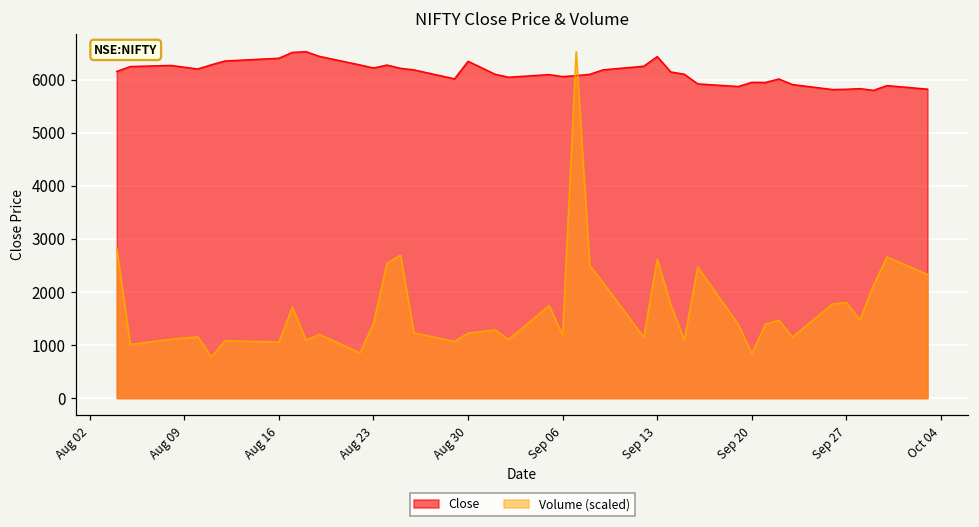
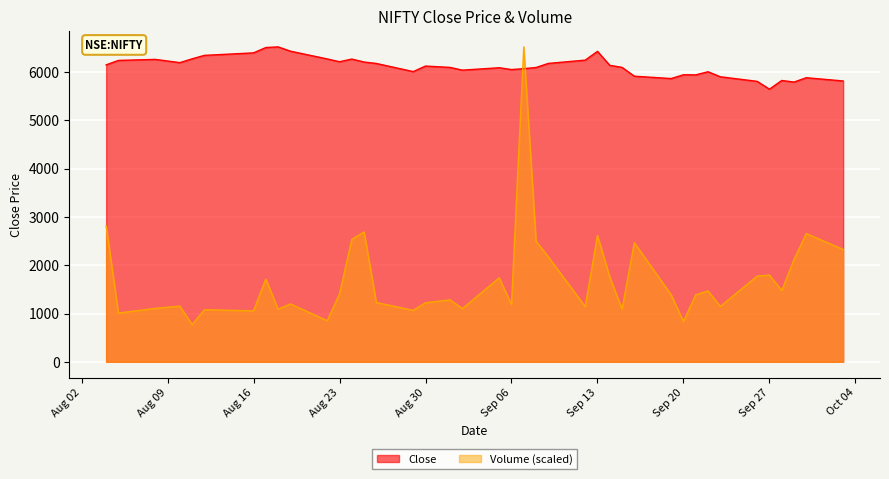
Close, Aug 30: 6300 -> 6100
Close, Sep 27: 5800 -> 5600
